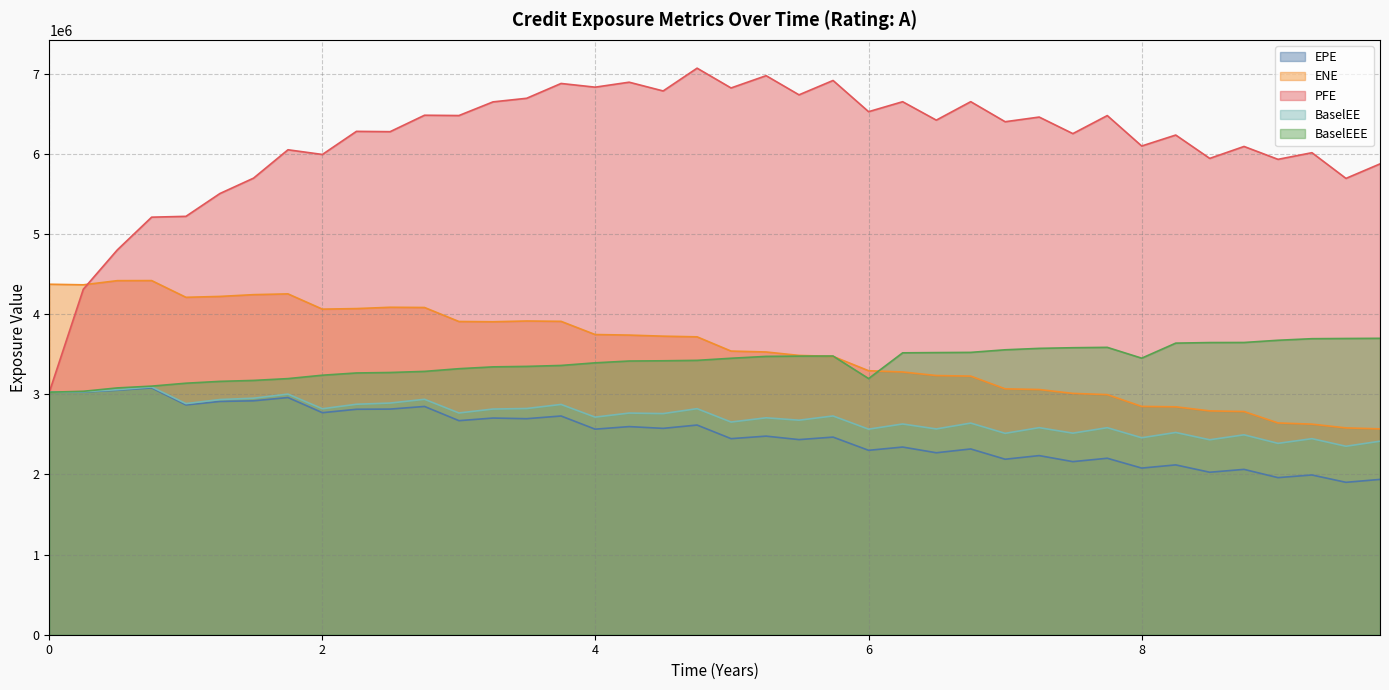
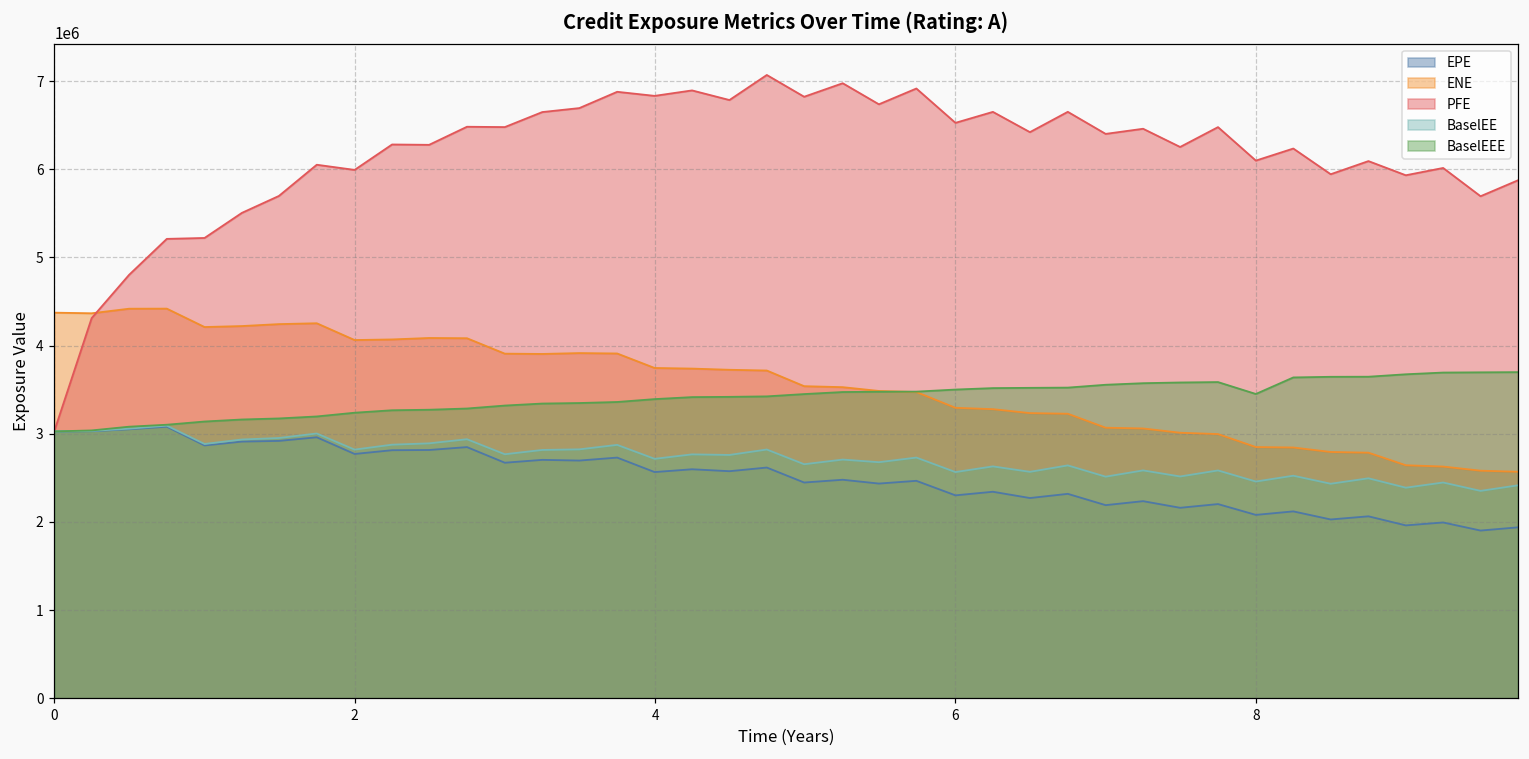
BaselEEE, 6: 3200000 -> 3500000
